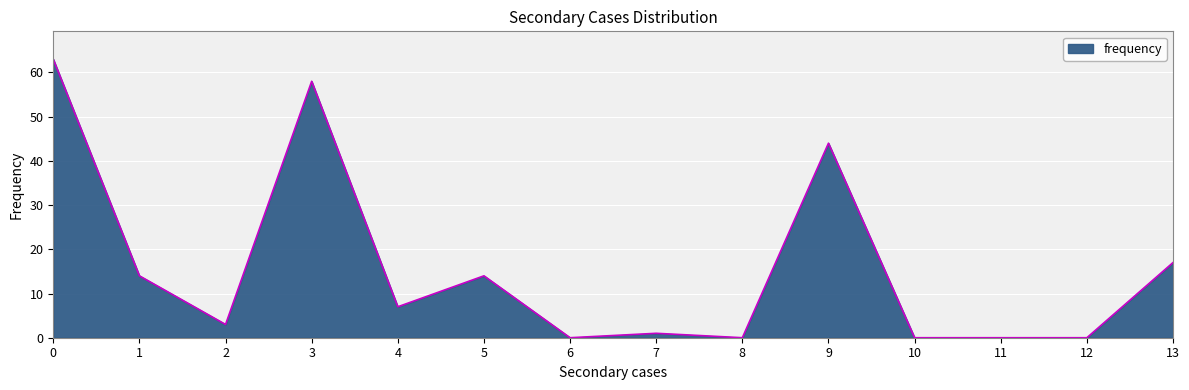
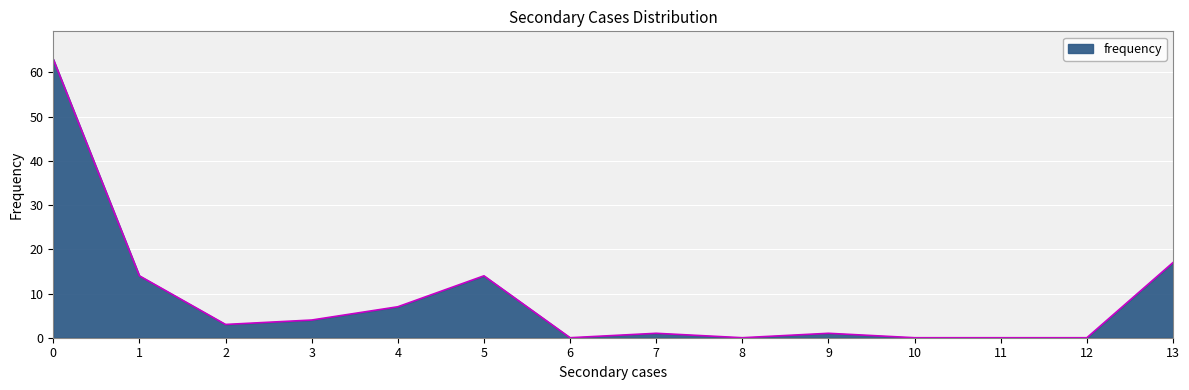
3: 58 -> 4
9: 44 -> 1
